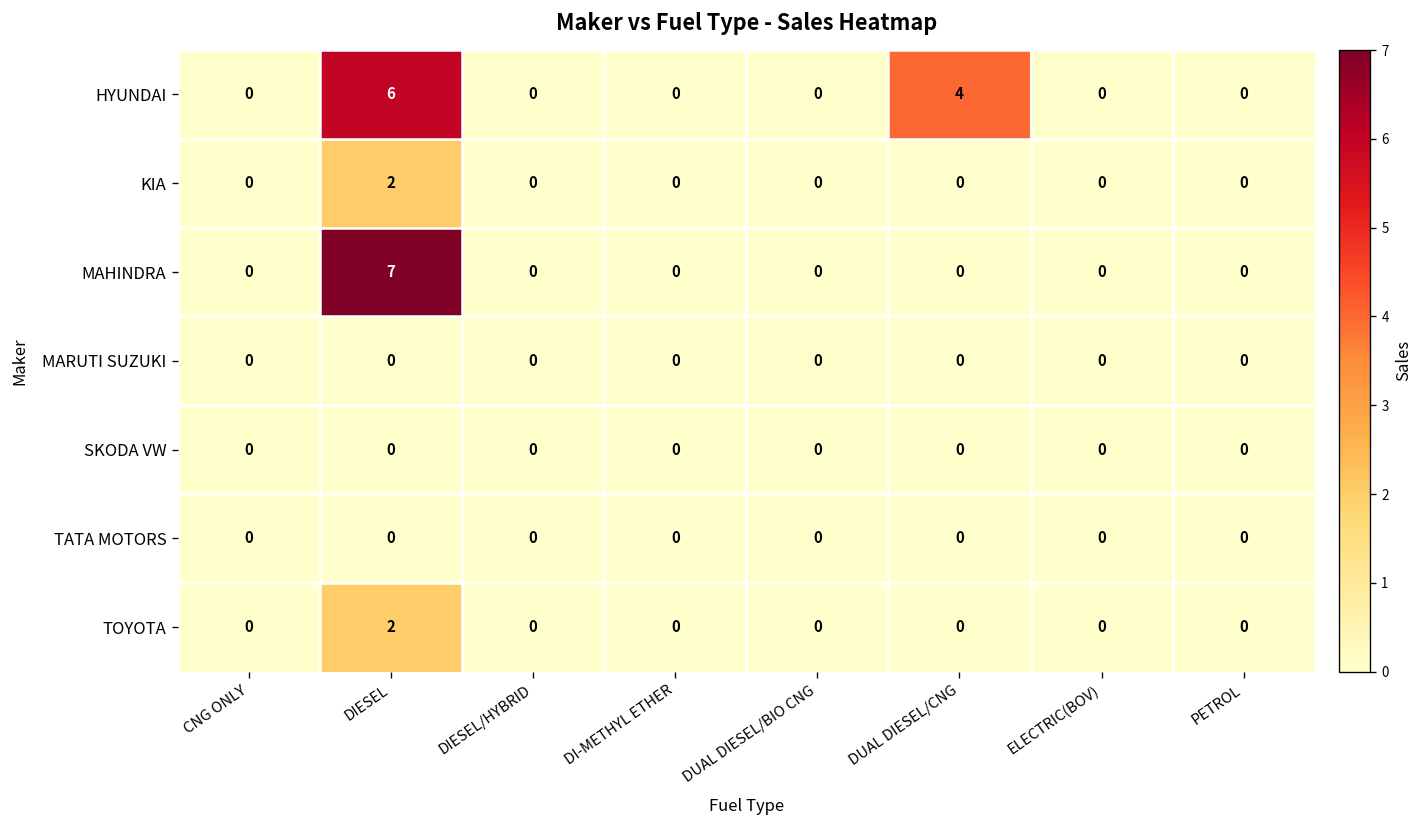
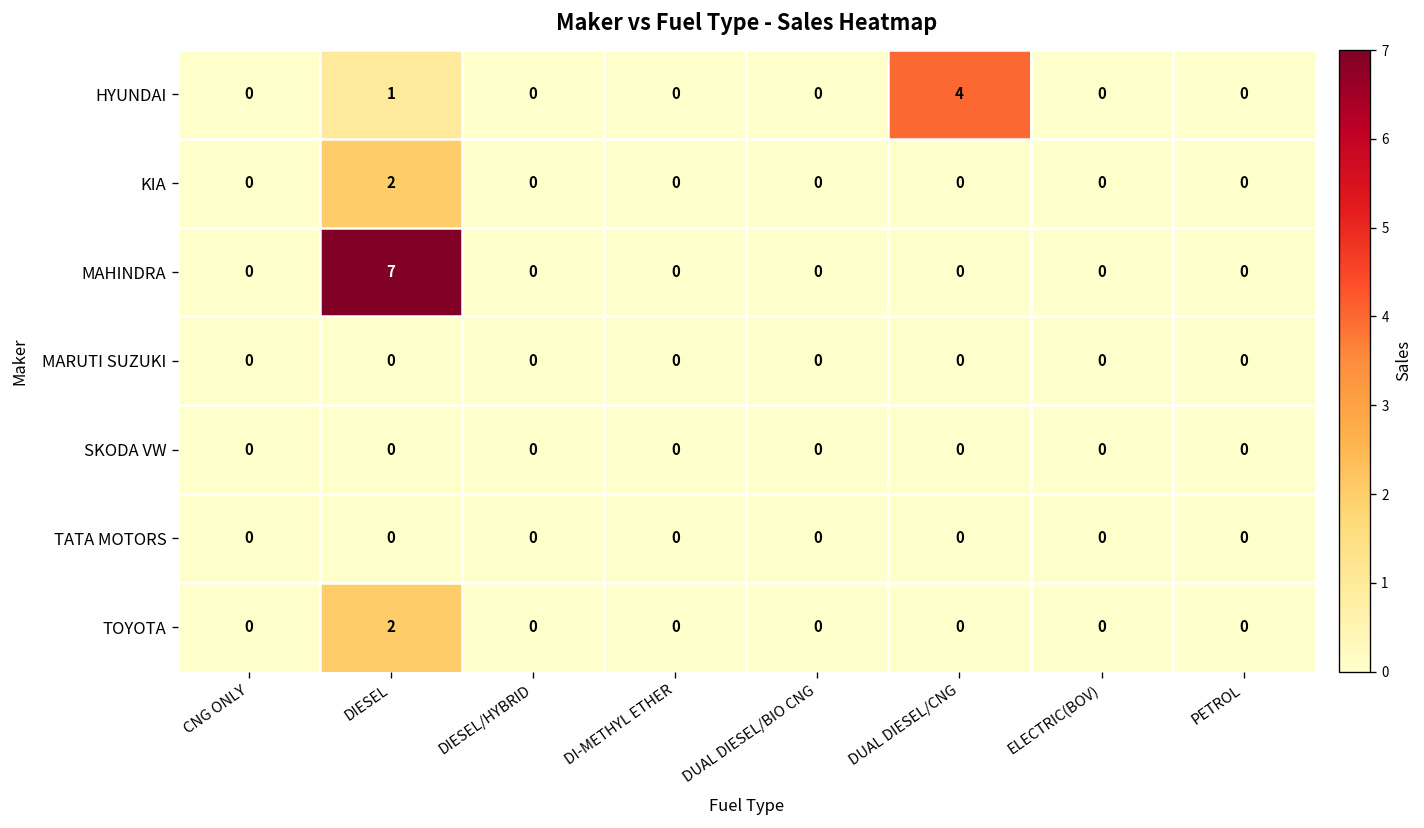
HYUNDAI, DIESEL: 6 -> 1
